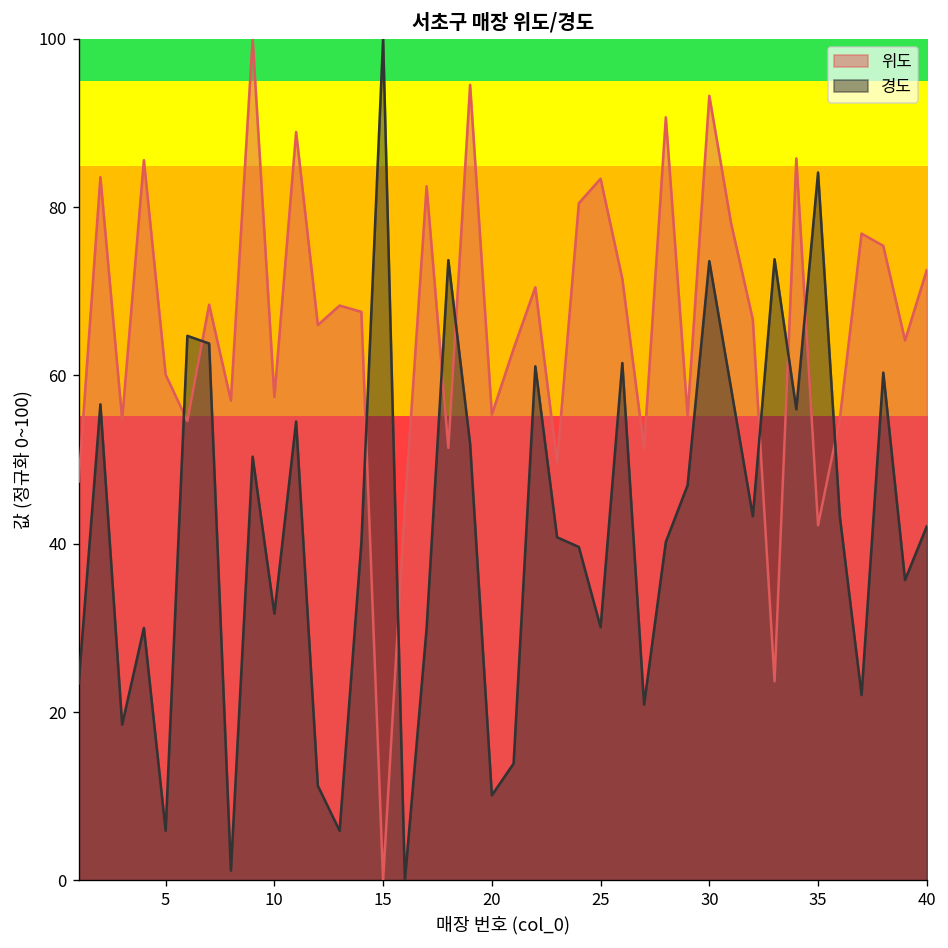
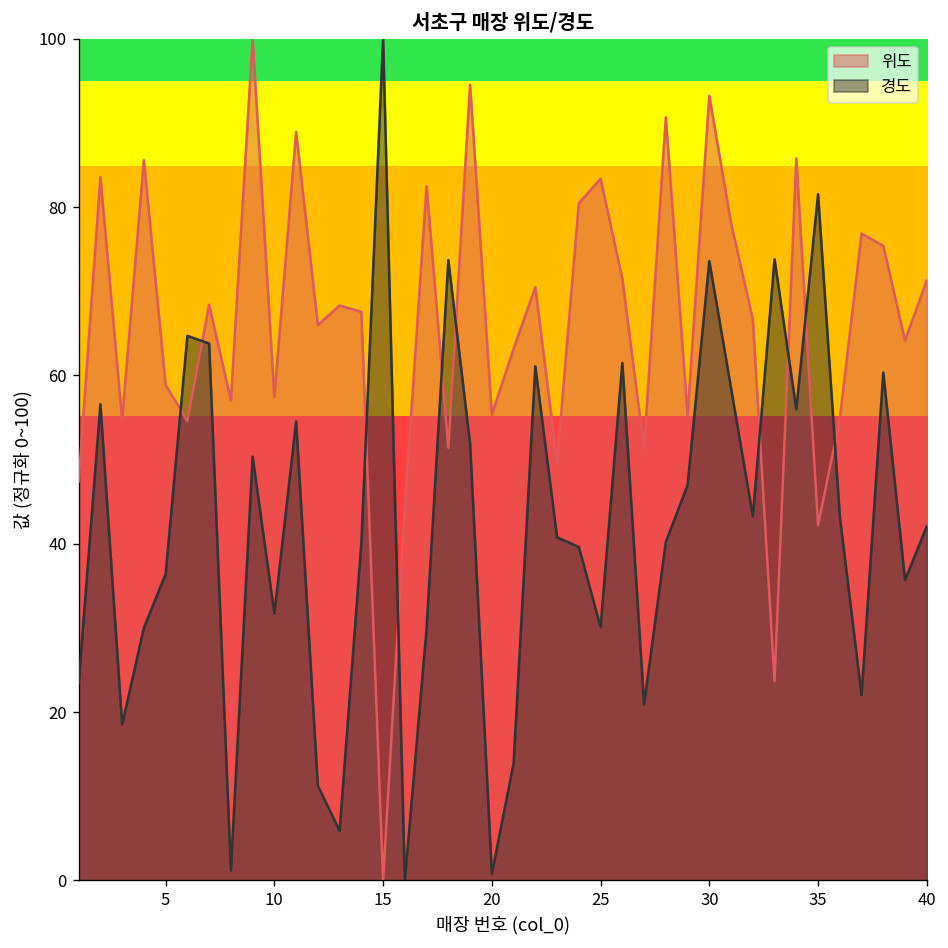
위도, 5: 60 -> 59
경도, 5: 6 -> 36
경도, 20: 10 -> 1
경도, 35: 84 -> 82
위도, 40: 73 -> 71
